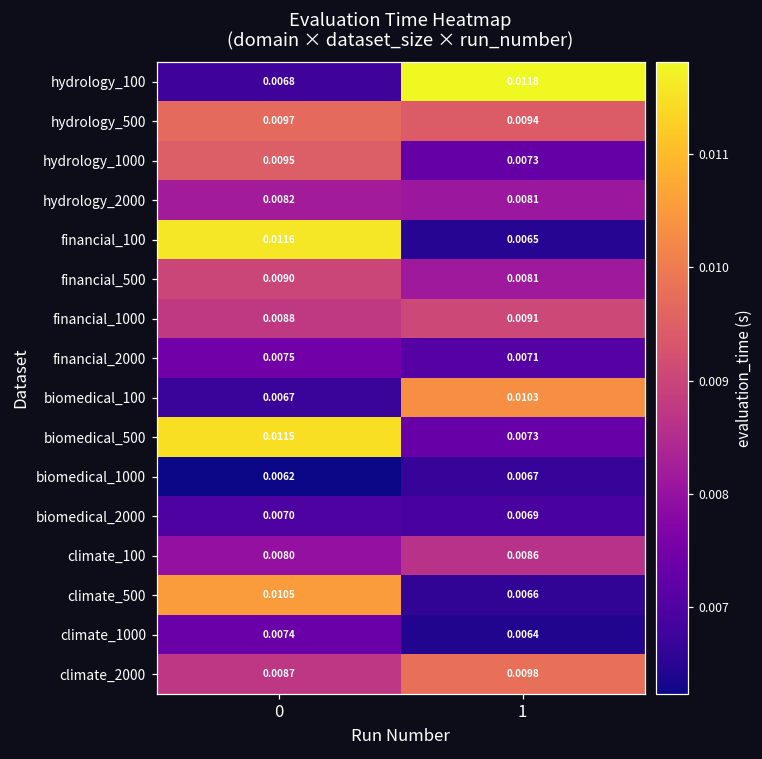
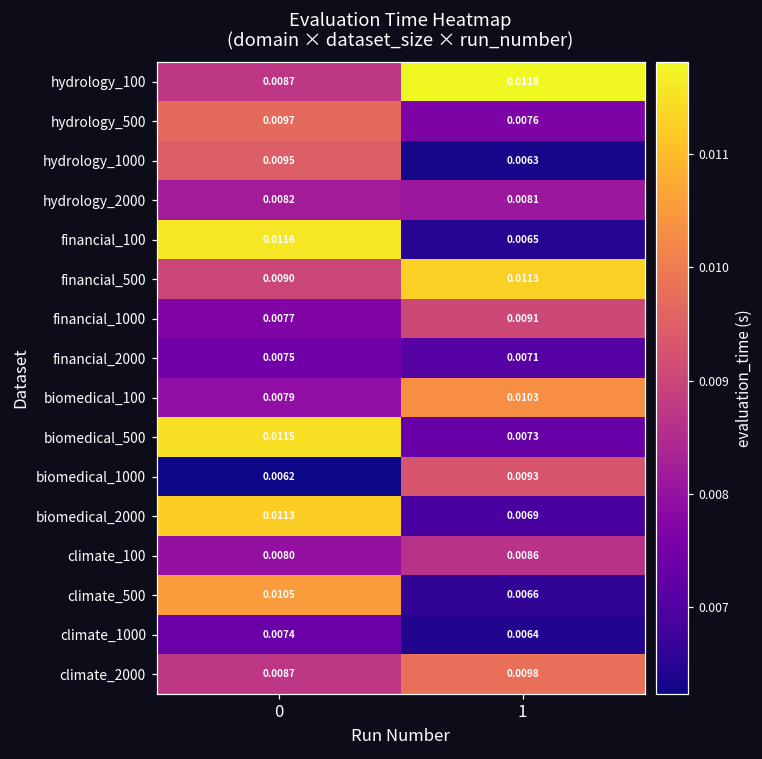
hydrology_100, 0: 0.0068 -> 0.0087
hydrology_500, 1: 0.0094 -> 0.0076
hydrology_1000, 1: 0.0073 -> 0.0063
financial_500, 1: 0.0081 -> 0.0113
financial_1000, 0: 0.0088 -> 0.0077
biomedical_100, 0: 0.0067 -> 0.0079
biomedical_1000, 1: 0.0067 -> 0.0093
biomedical_2000, 0: 0.0070 -> 0.0113
